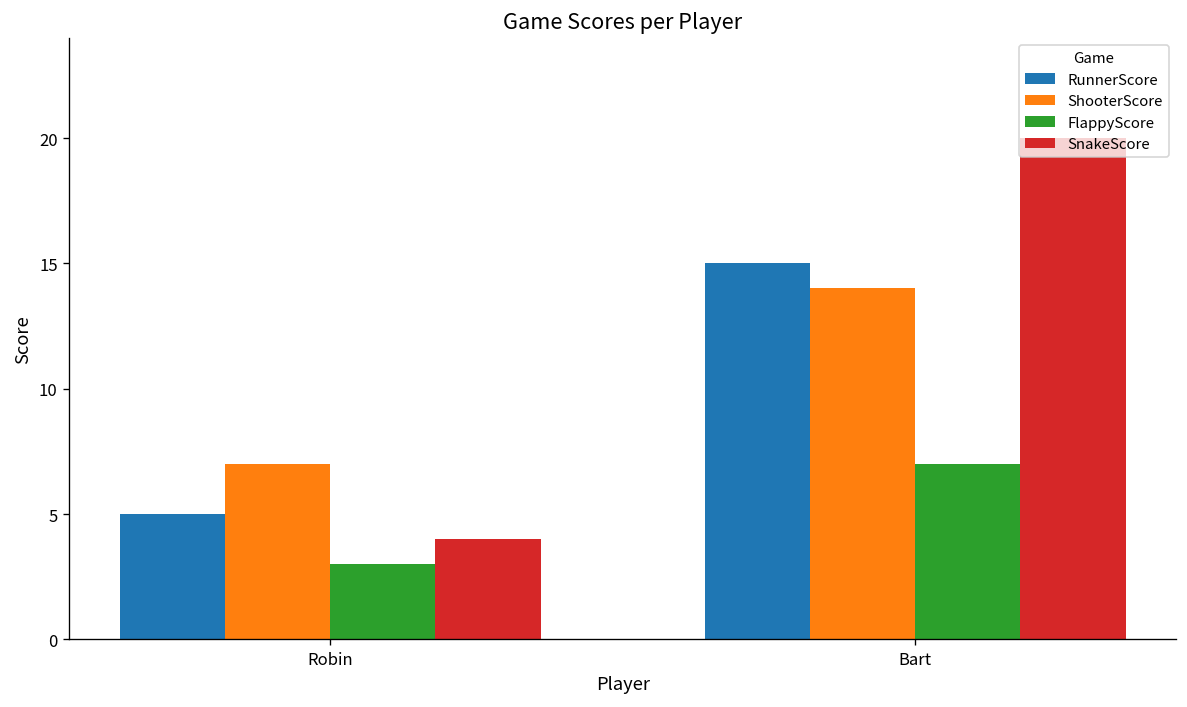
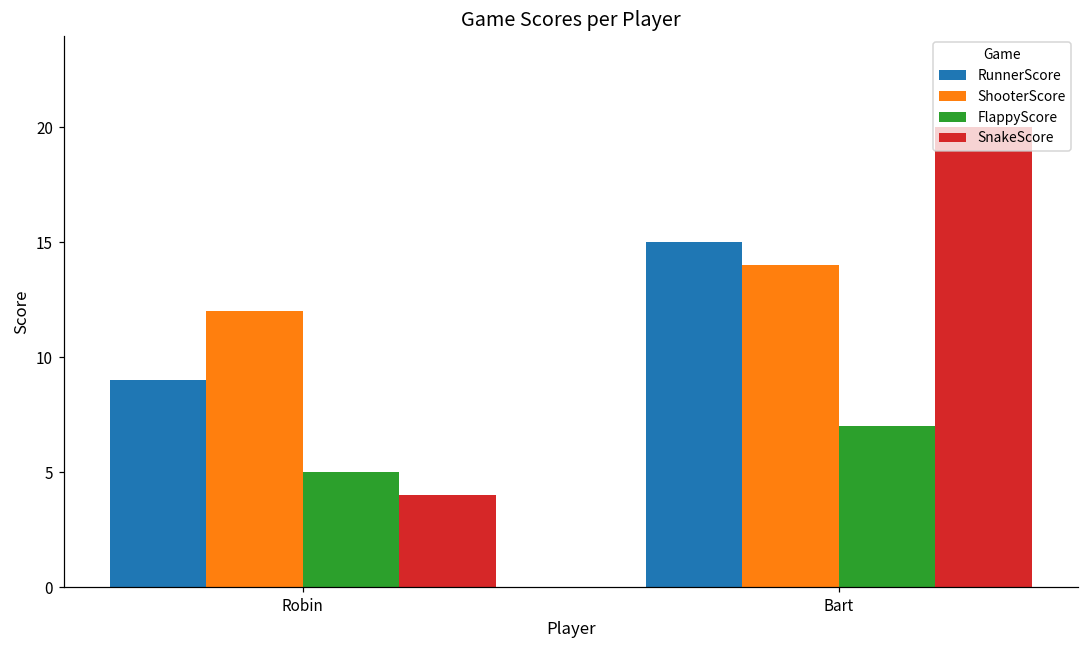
RunnerScore, Robin: 5 -> 9
ShooterScore, Robin: 7 -> 12
FlappyScore, Robin: 3 -> 5
